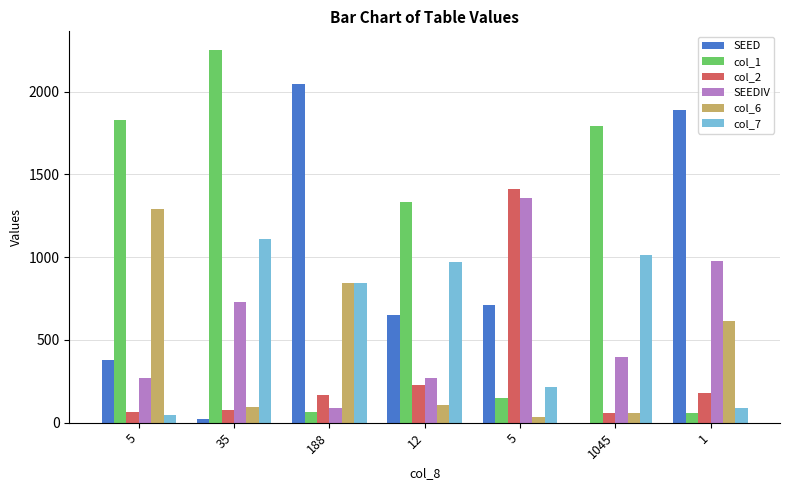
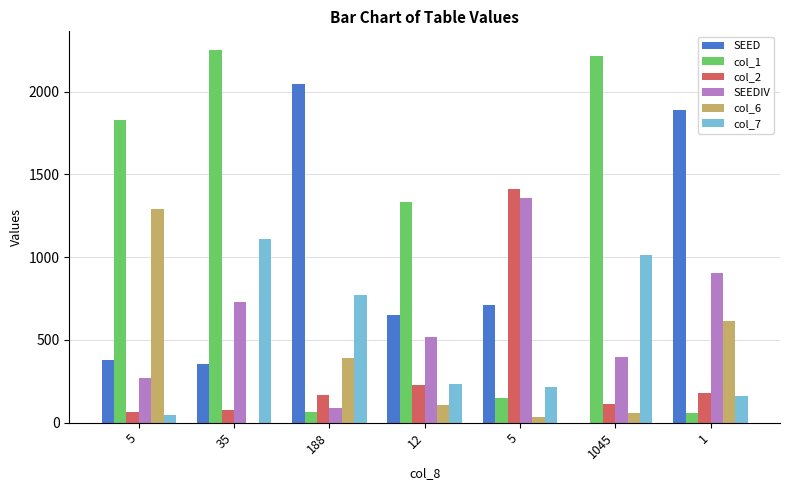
SEED, 35: 20 -> 360
col_6, 35: 100 -> 0
col_6, 188: 850 -> 390
col_7, 188: 850 -> 770
SEEDIV, 12: 270 -> 520
col_7, 12: 970 -> 240
col_1, 1045: 1790 -> 2210
col_2, 1045: 60 -> 120
SEEDIV, 1: 970 -> 900
col_7, 1: 90 -> 160
